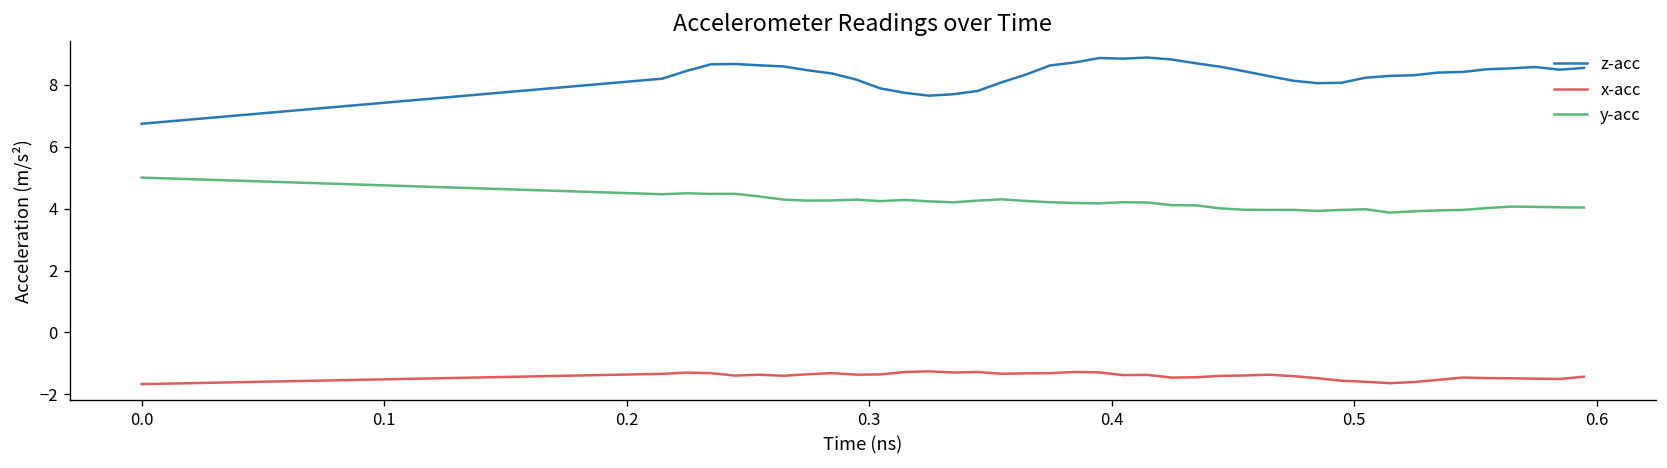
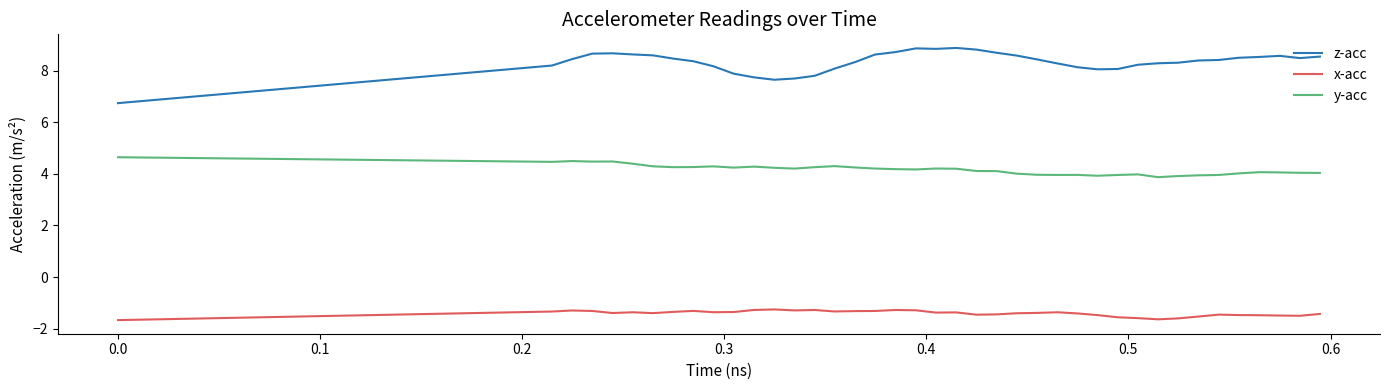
y-acc, 0.0: 5.0 -> 4.6
